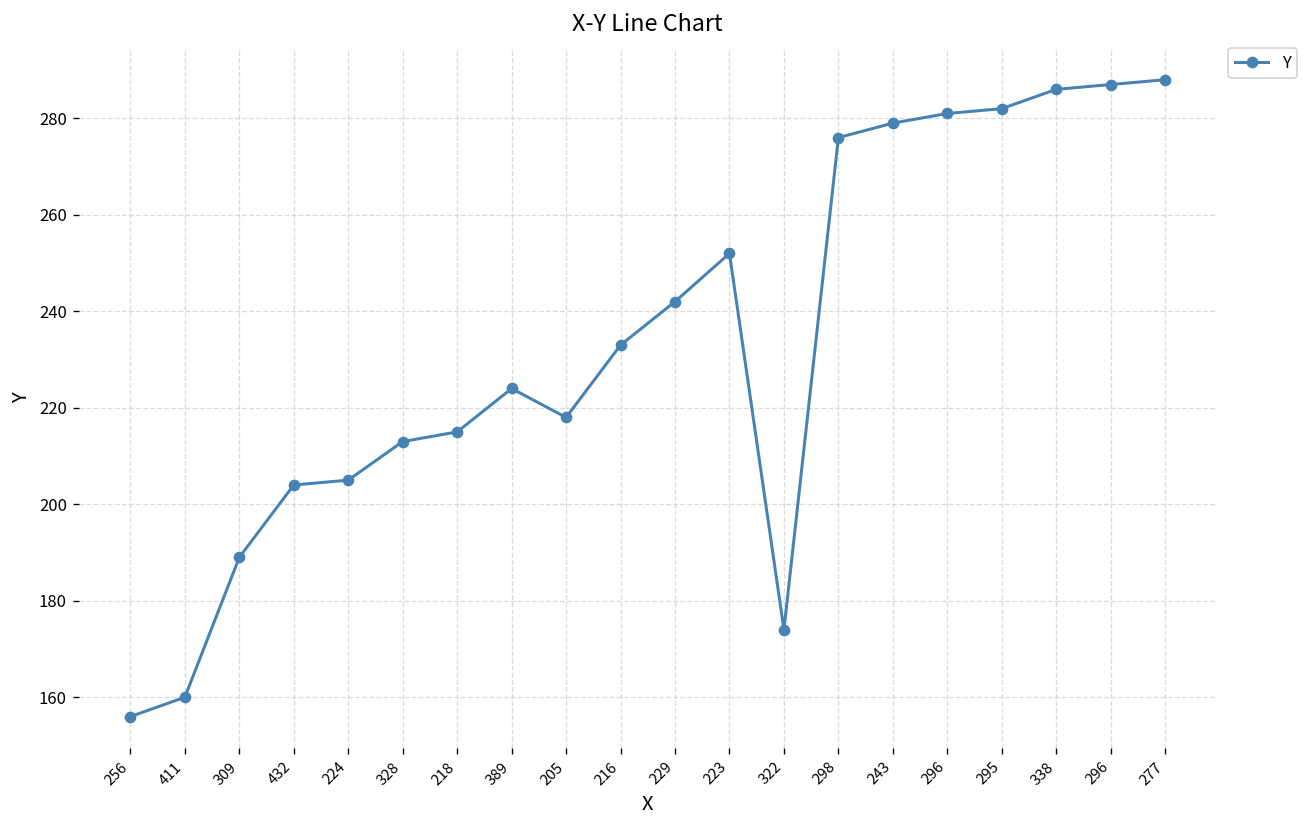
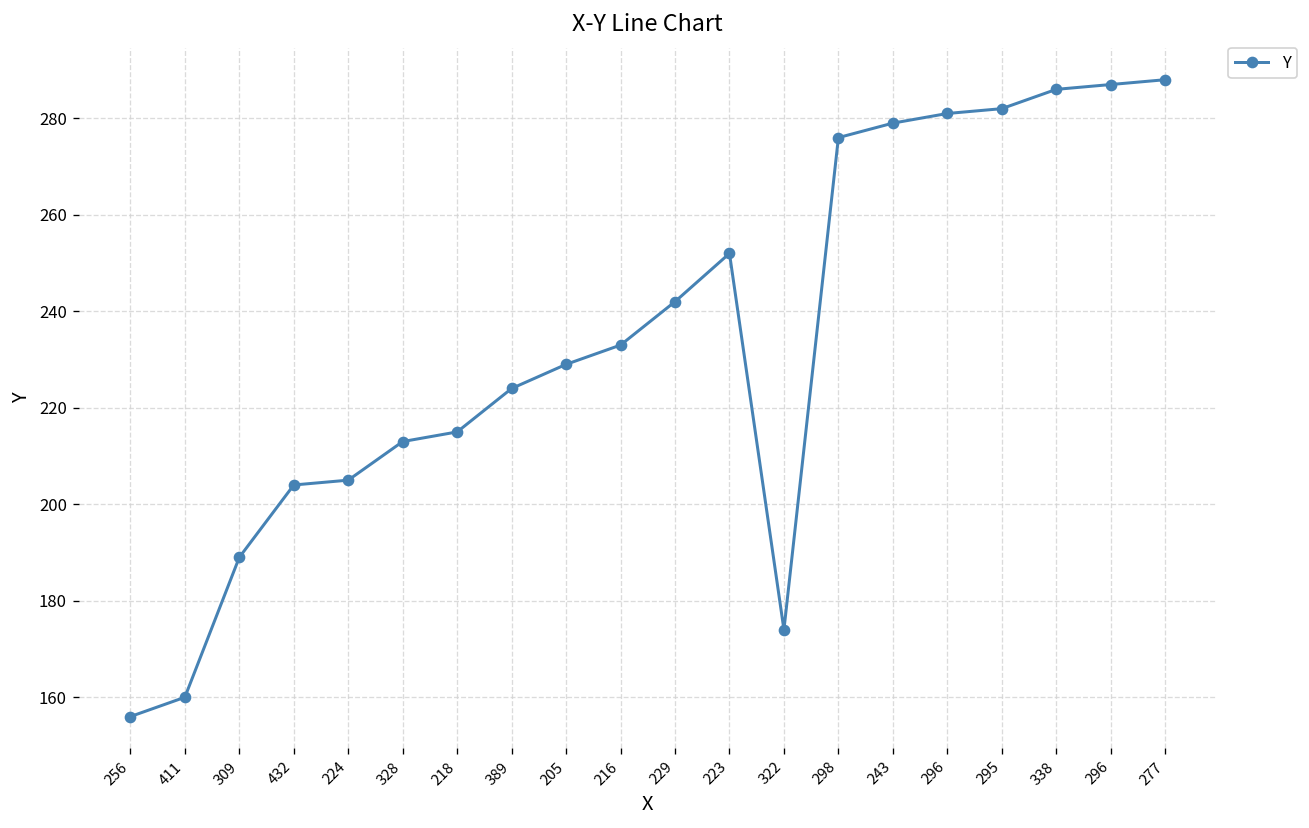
205: 218 -> 229
